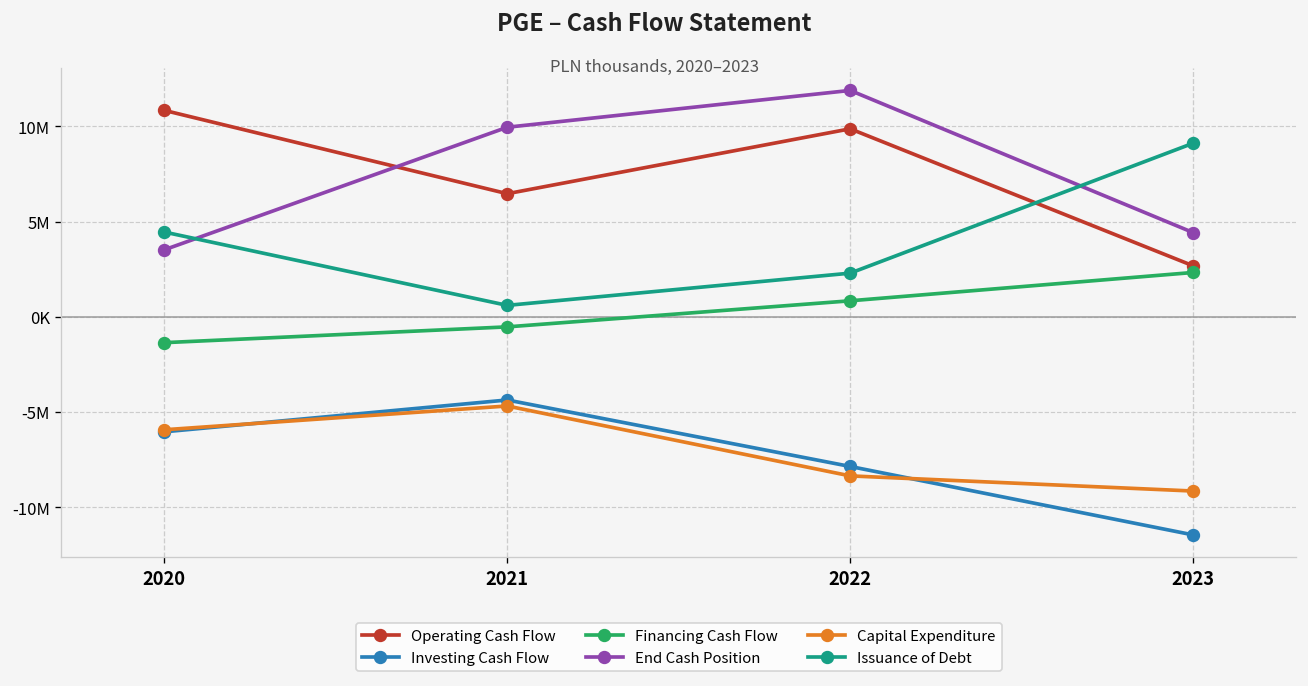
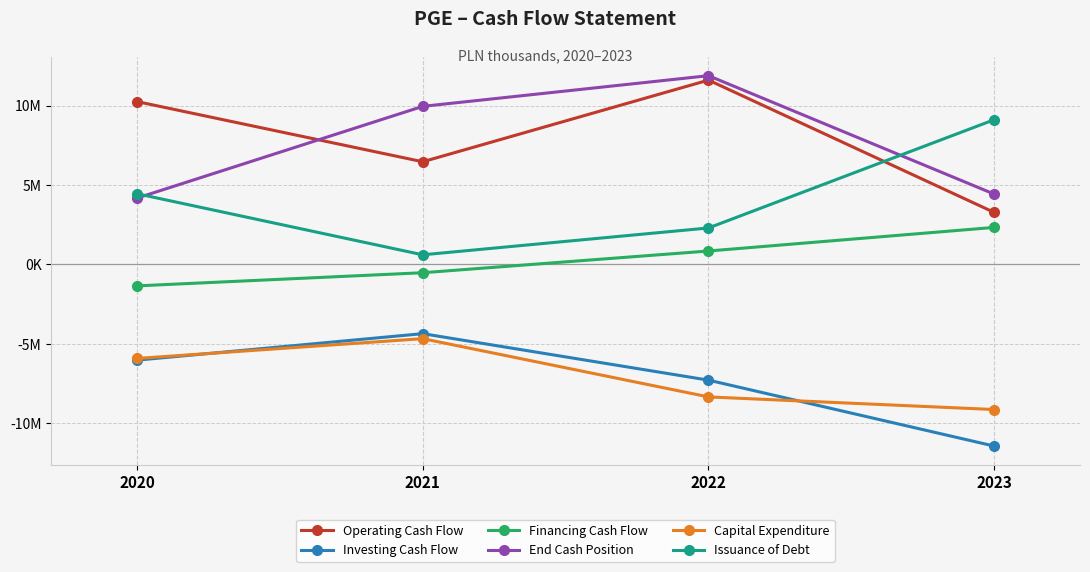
Operating Cash Flow, 2020: 10800000 -> 10300000
End Cash Position, 2020: 3500000 -> 4200000
Operating Cash Flow, 2022: 9900000 -> 11600000
Investing Cash Flow, 2022: -7900000 -> -7300000
Operating Cash Flow, 2023: 2700000 -> 3300000
